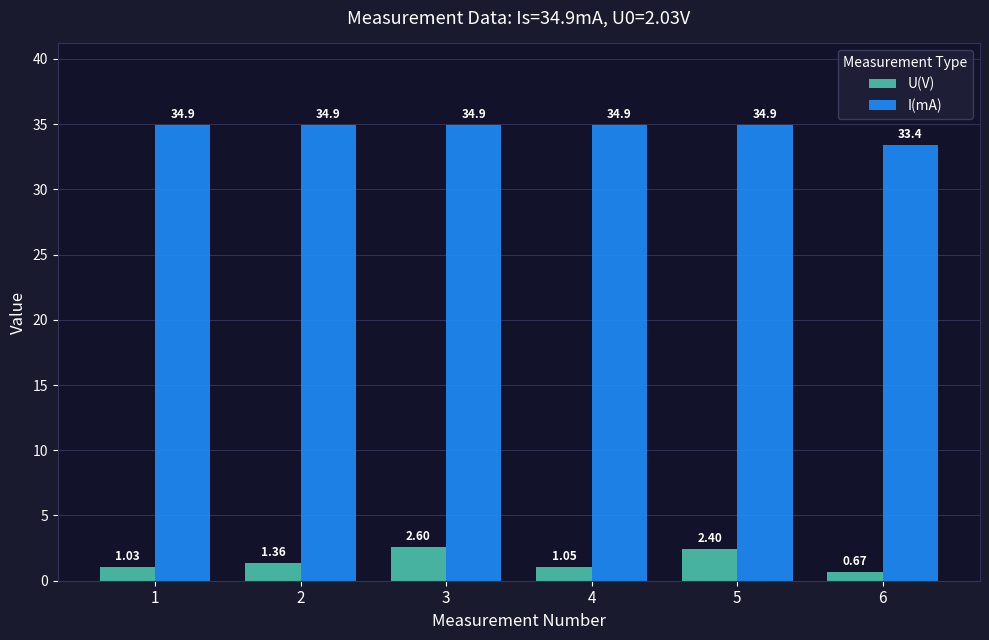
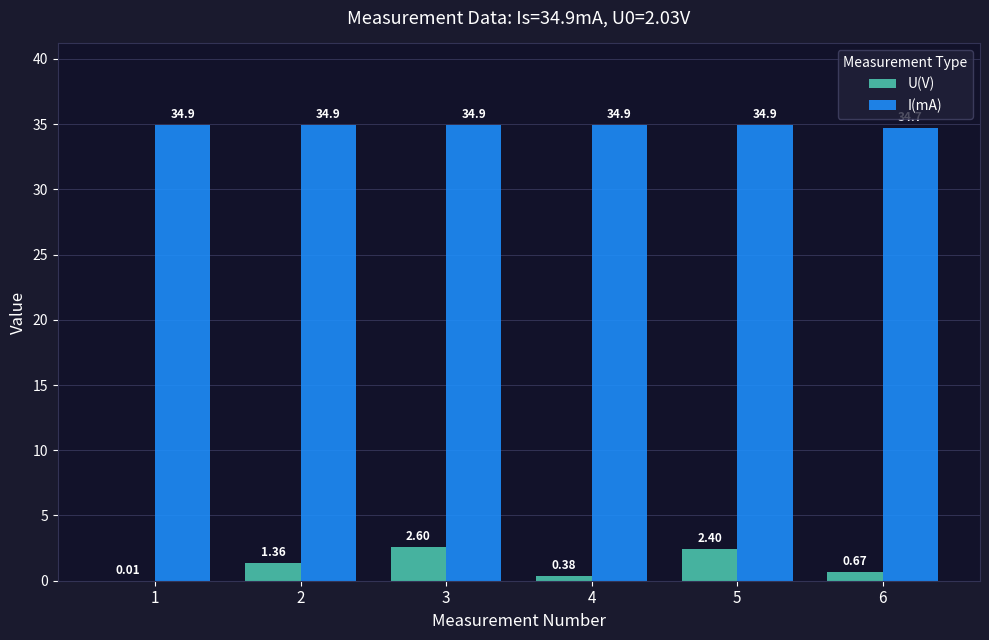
U(V), 1: 1.03 -> 0.01
U(V), 4: 1.05 -> 0.38
I(mA), 6: 33.4 -> 34.7
